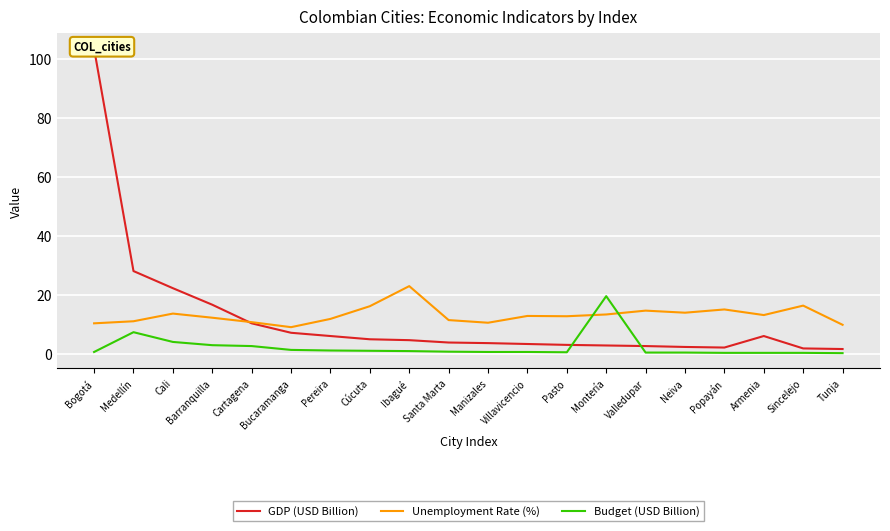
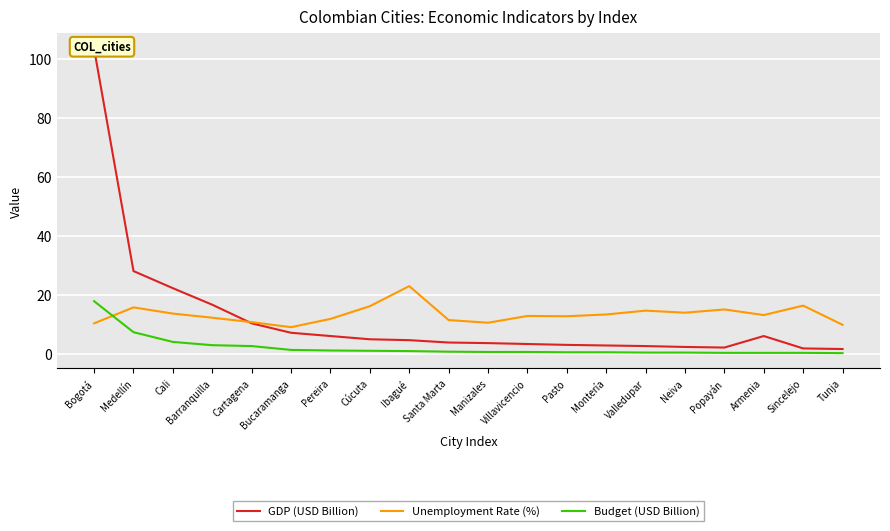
Budget (USD Billion), Bogotá: 1 -> 18
Unemployment Rate (%), Medellín: 11 -> 16
Budget (USD Billion), Montería: 20 -> 1
